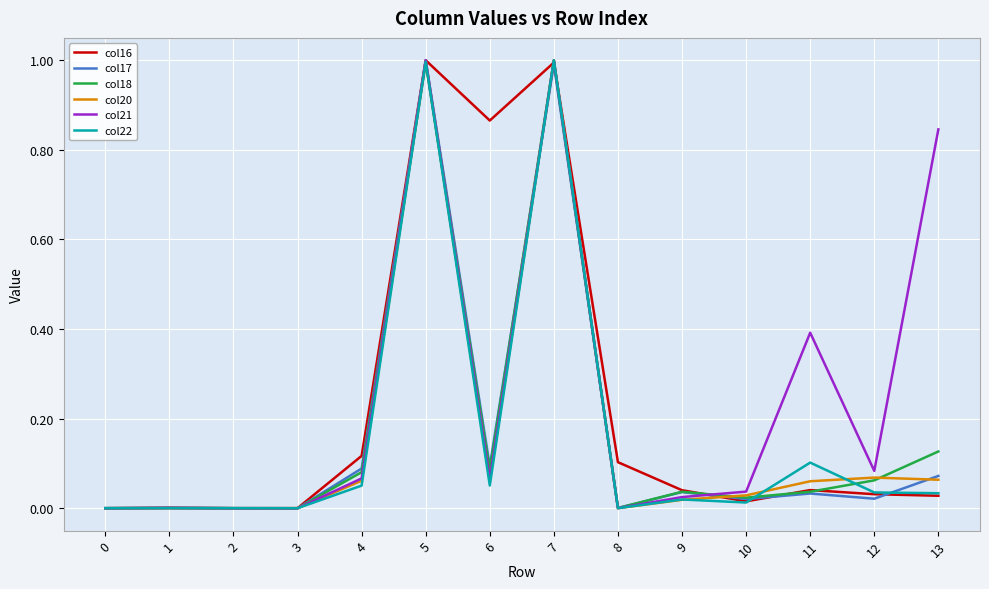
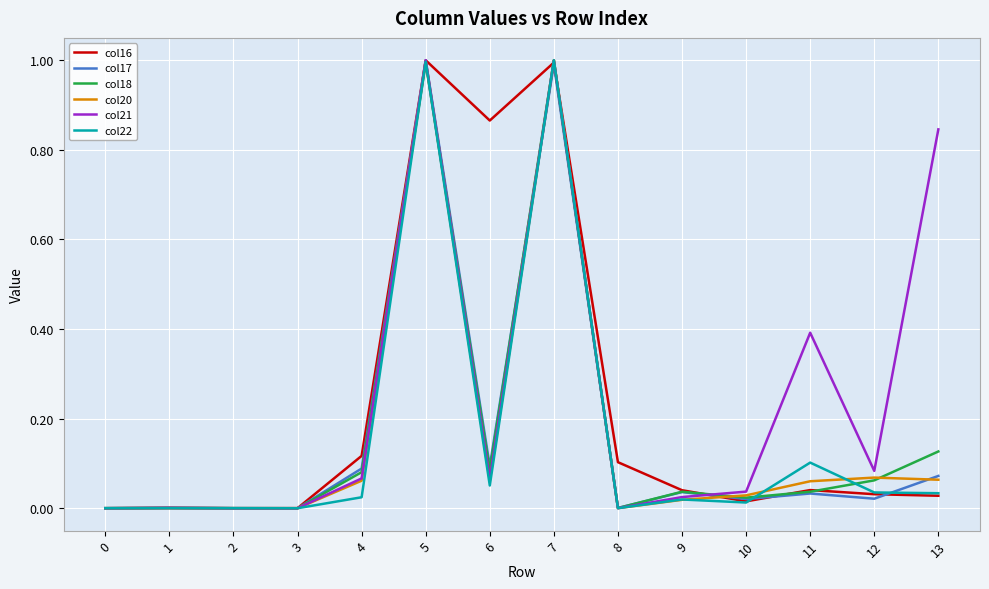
col22, 4: 0.05 -> 0.02
